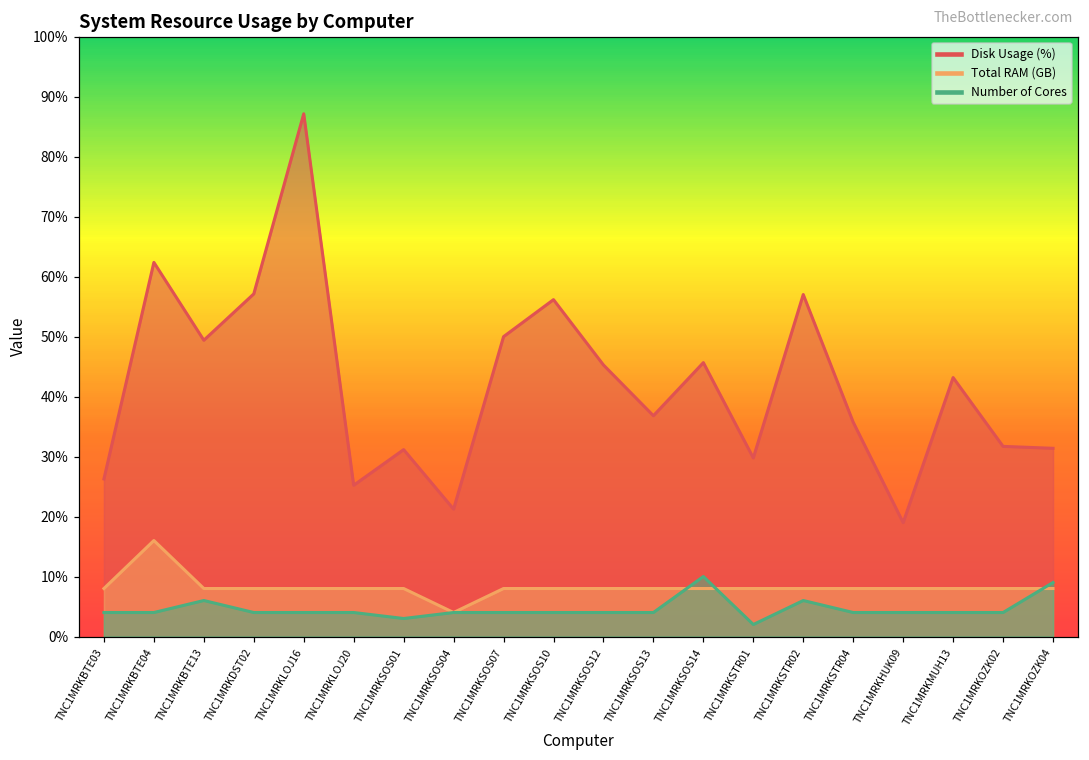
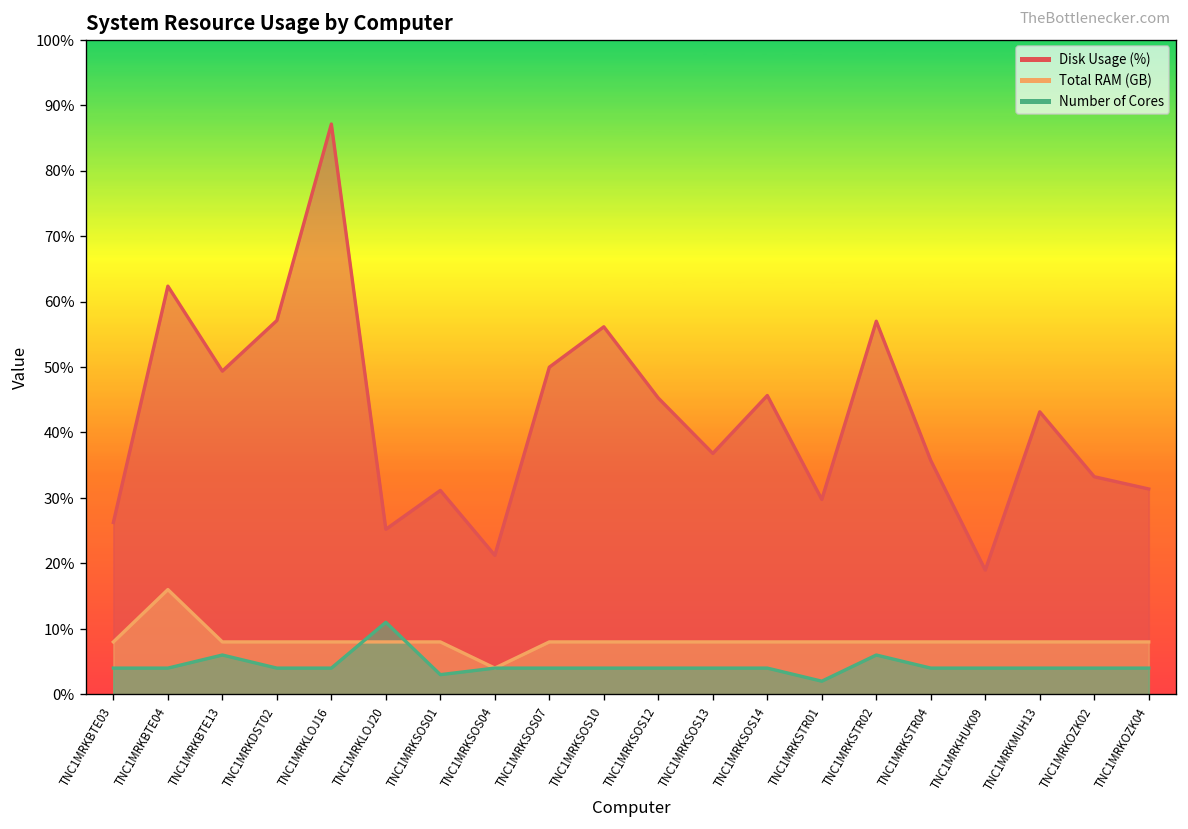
Number of Cores, TNC1MRKLOJ20: 4% -> 11%
Number of Cores, TNC1MRKSOS14: 10% -> 4%
Disk Usage (%), TNC1MRKOZK02: 32% -> 33%
Number of Cores, TNC1MRKOZK04: 9% -> 4%
